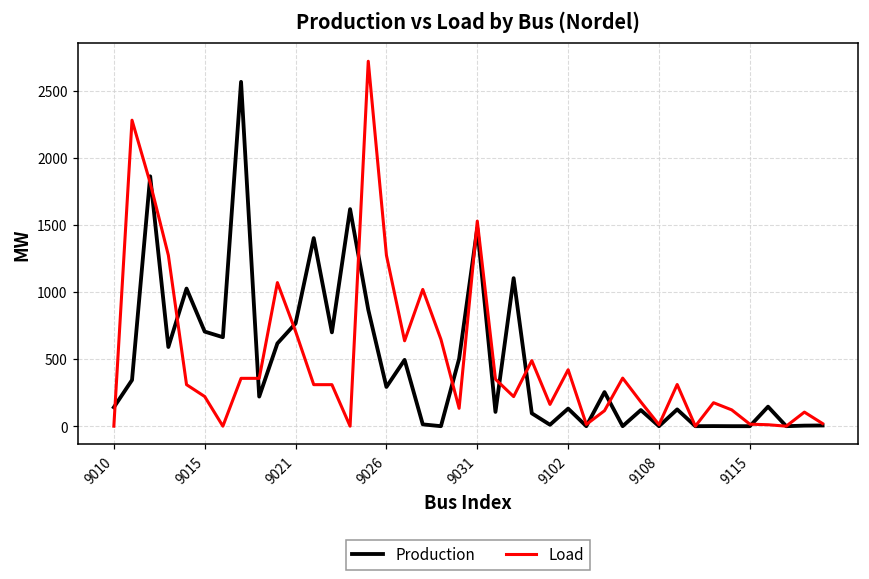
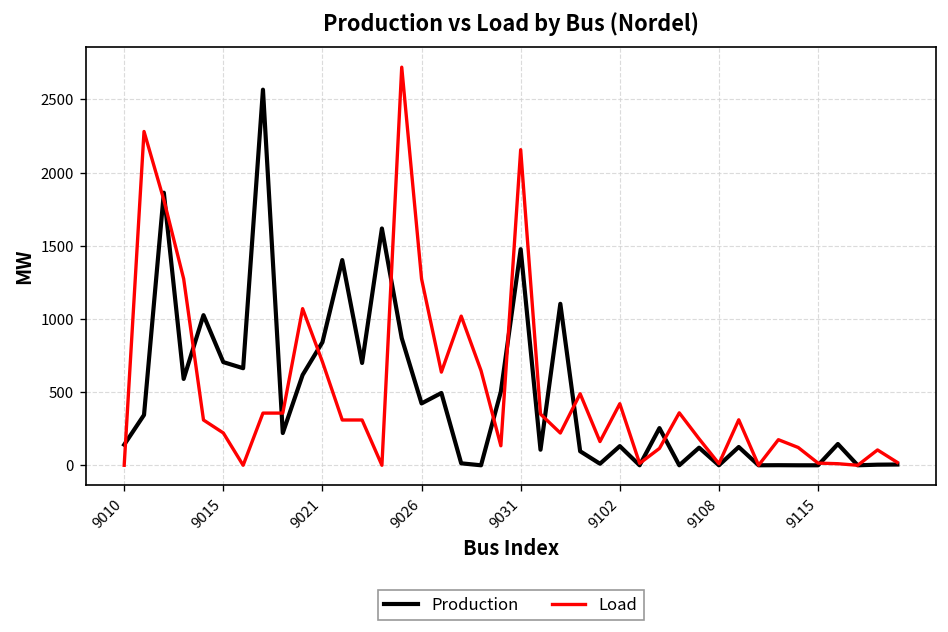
Production, 9021: 770 -> 840
Production, 9026: 290 -> 420
Load, 9031: 1530 -> 2160
